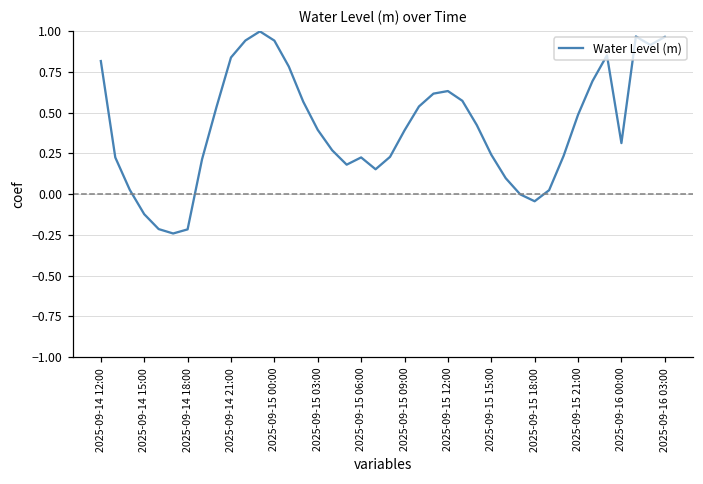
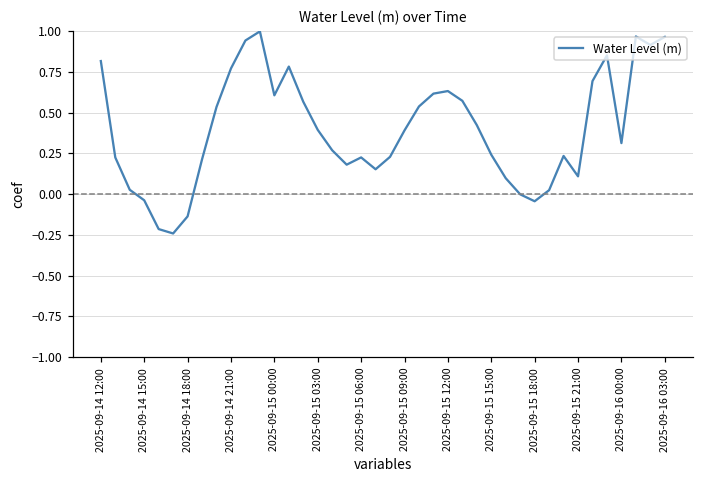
2025-09-14 15:00: -0.12 -> -0.04
2025-09-14 18:00: -0.22 -> -0.14
2025-09-14 21:00: 0.84 -> 0.77
2025-09-15 00:00: 0.94 -> 0.61
2025-09-15 21:00: 0.49 -> 0.11
